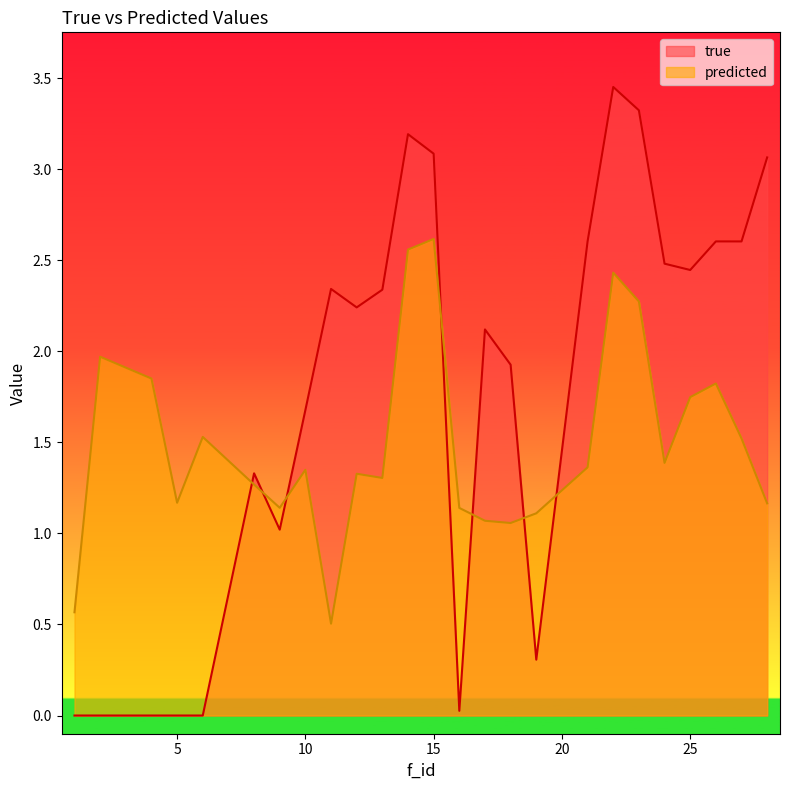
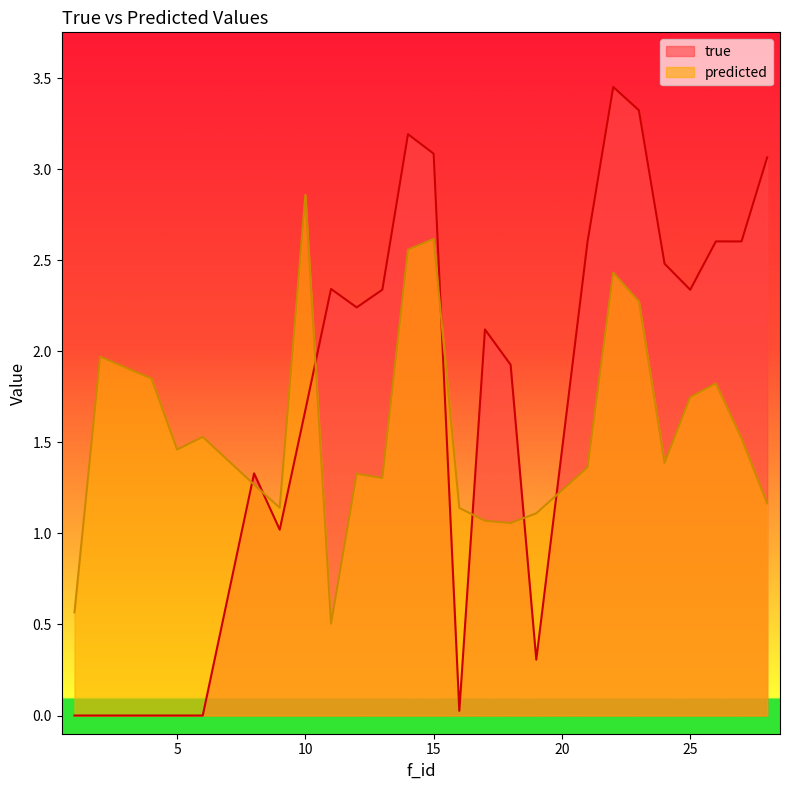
predicted, 5: 1.17 -> 1.46
predicted, 10: 1.35 -> 2.86
true, 25: 2.45 -> 2.34
